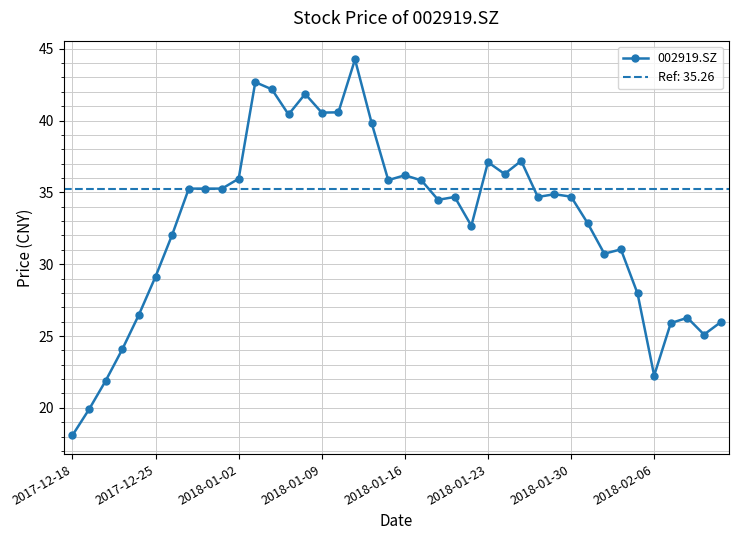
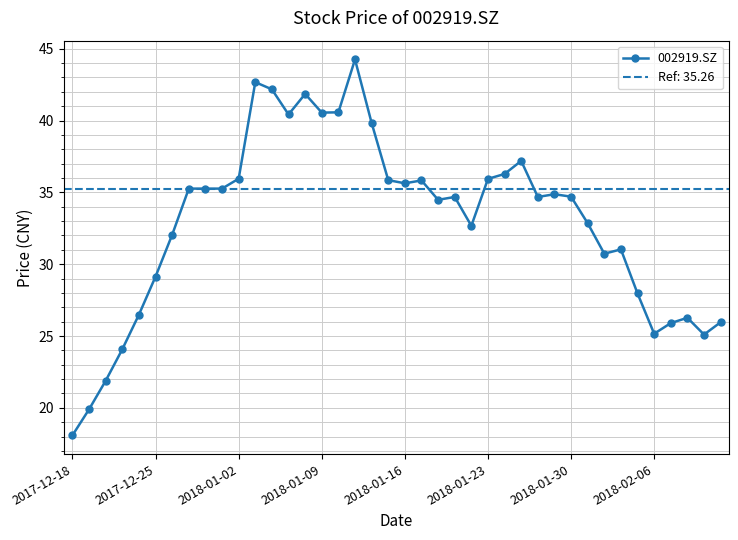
2018-01-16: 36.2 -> 35.6
2018-01-23: 37.1 -> 35.9
2018-02-06: 22.3 -> 25.2
